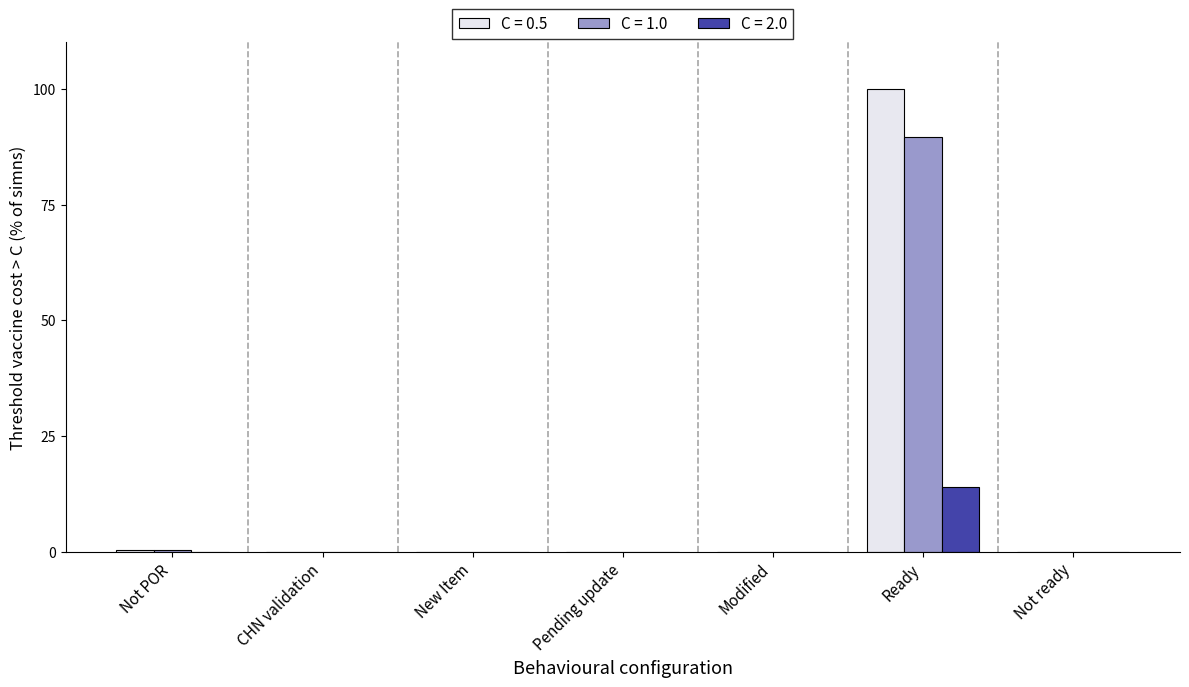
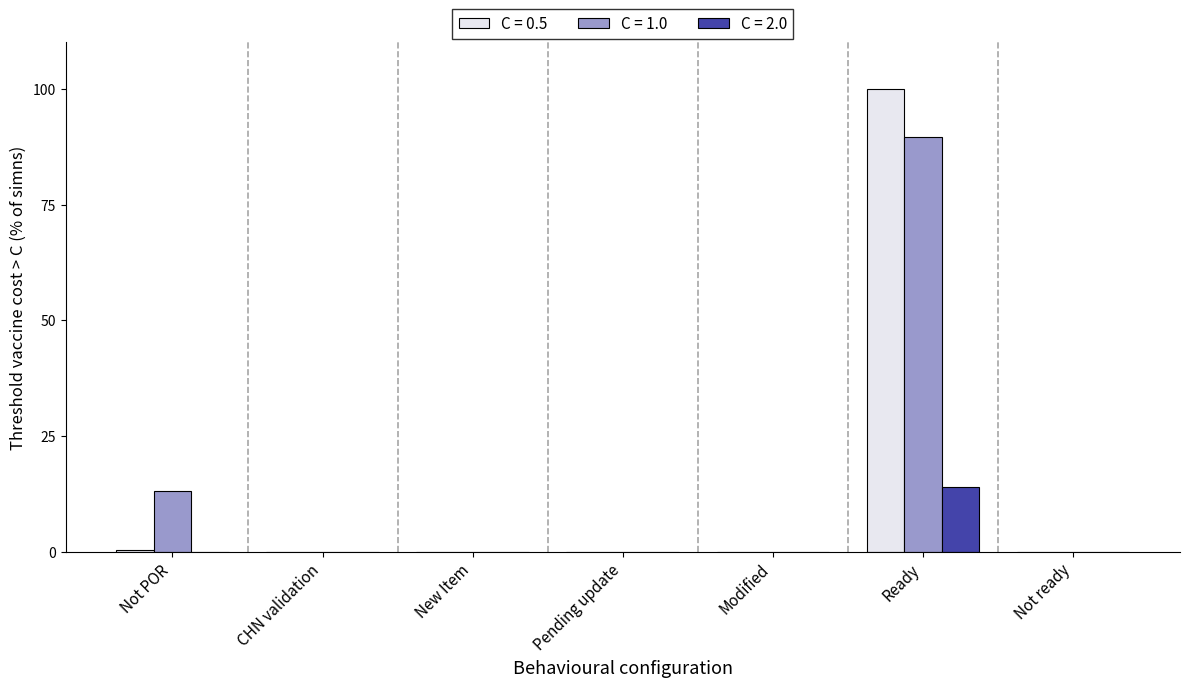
C = 1.0, Not POR: 0 -> 13
